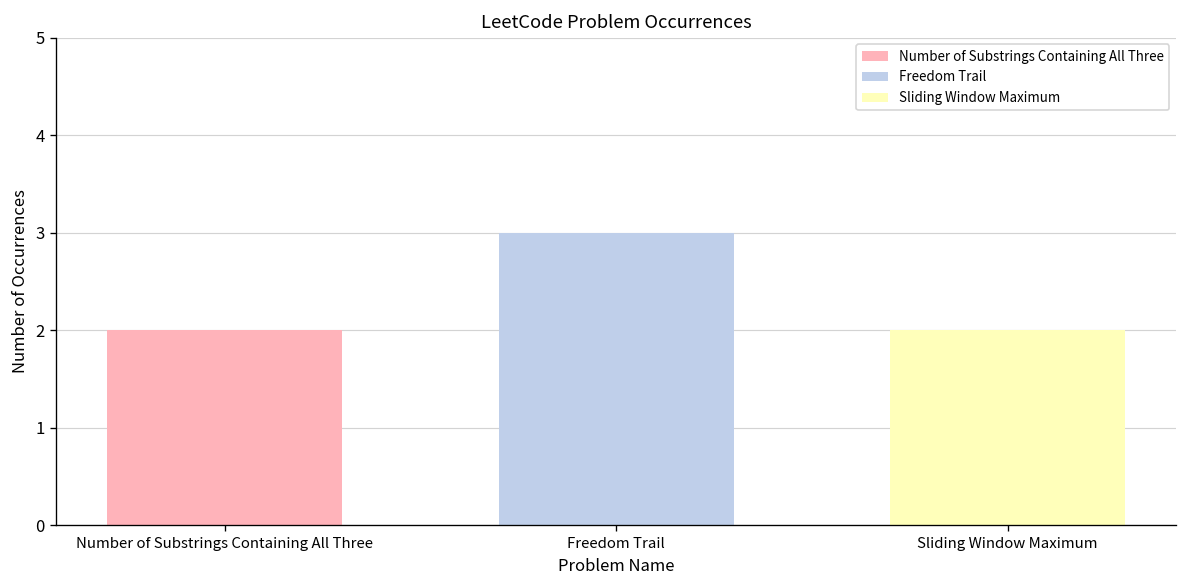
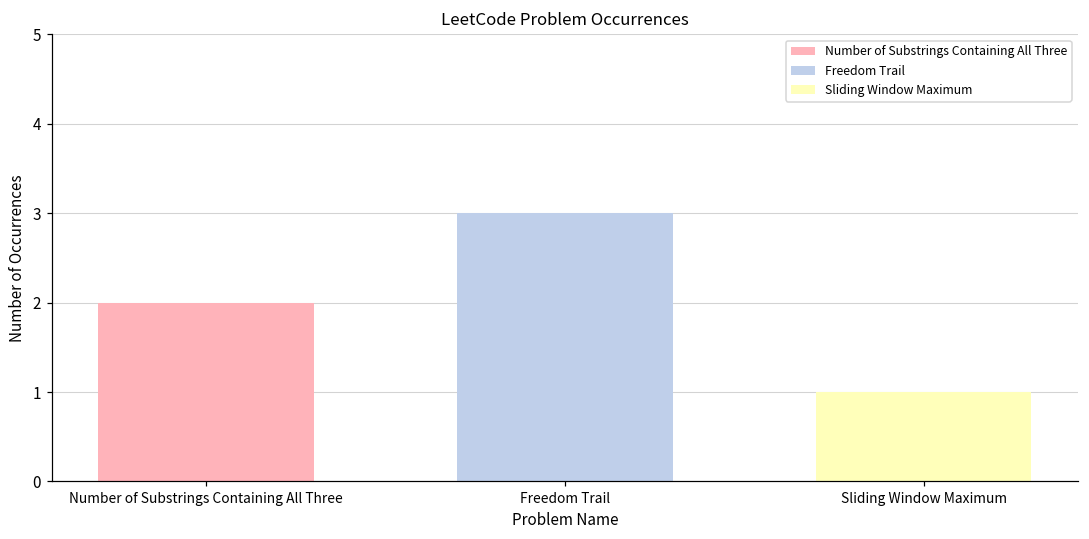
Sliding Window Maximum: 2 -> 1
